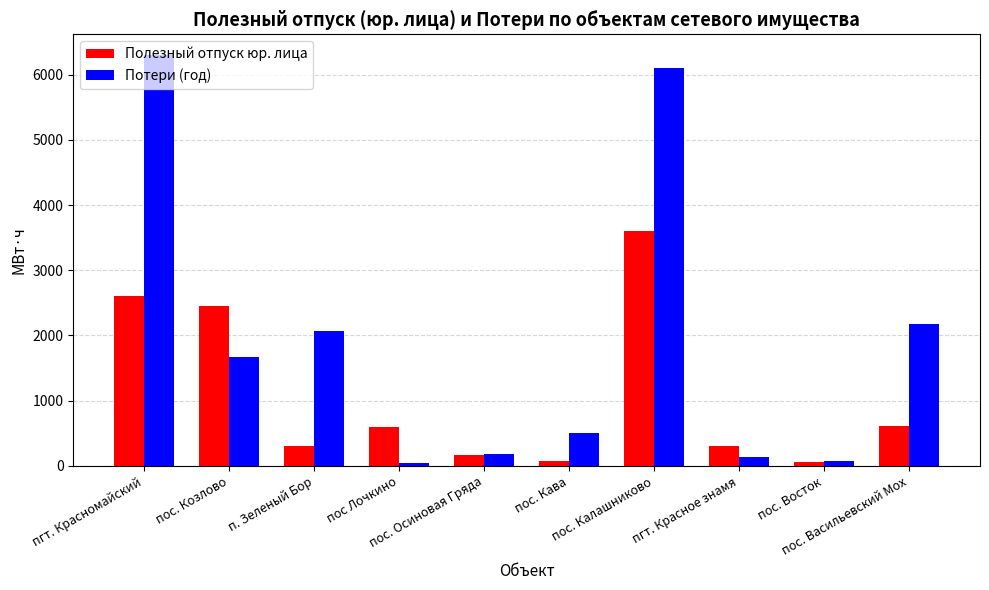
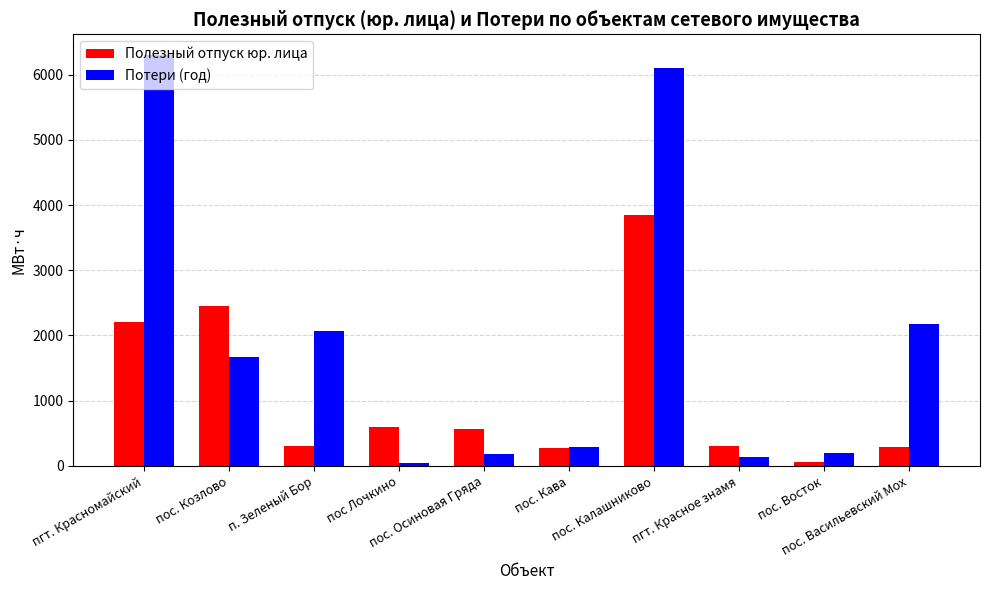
Полезный отпуск юр. лица, пгт. Красномайский: 2600 -> 2200
Полезный отпуск юр. лица, пос. Осиновая Гряда: 200 -> 600
Полезный отпуск юр. лица, пос. Кава: 100 -> 300
Потери (год), пос. Кава: 500 -> 300
Полезный отпуск юр. лица, пос. Калашниково: 3600 -> 3800
Потери (год), пос. Восток: 100 -> 200
Полезный отпуск юр. лица, пос. Васильевский Мох: 600 -> 300
